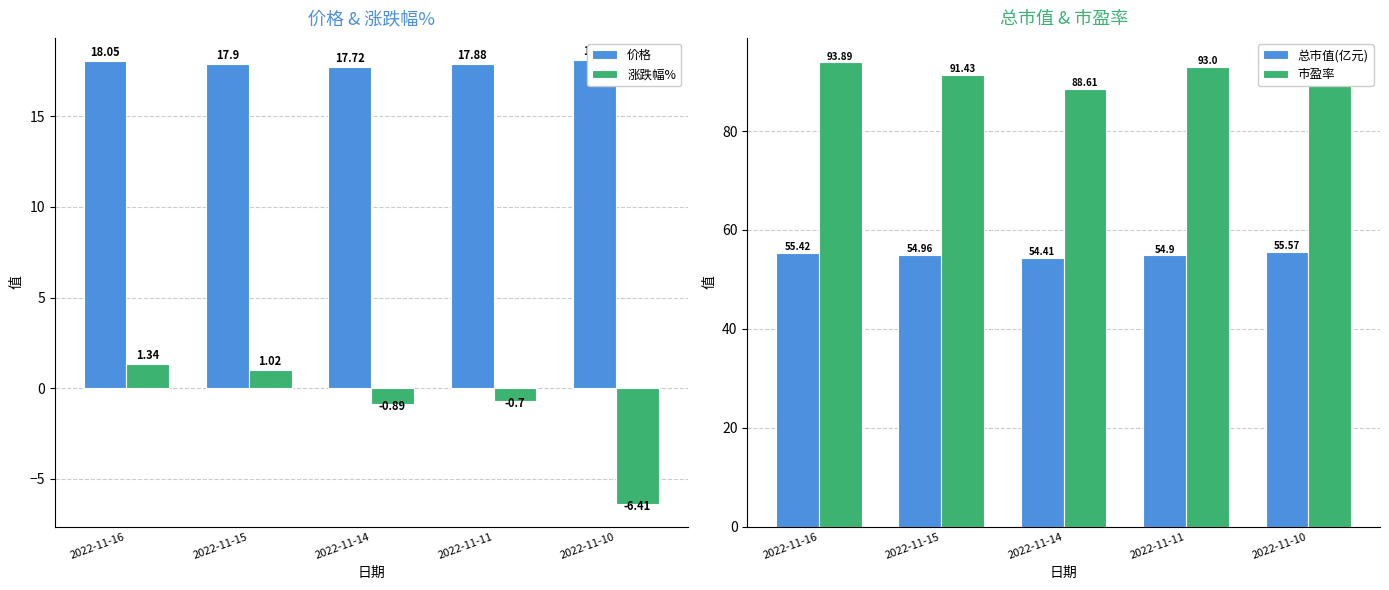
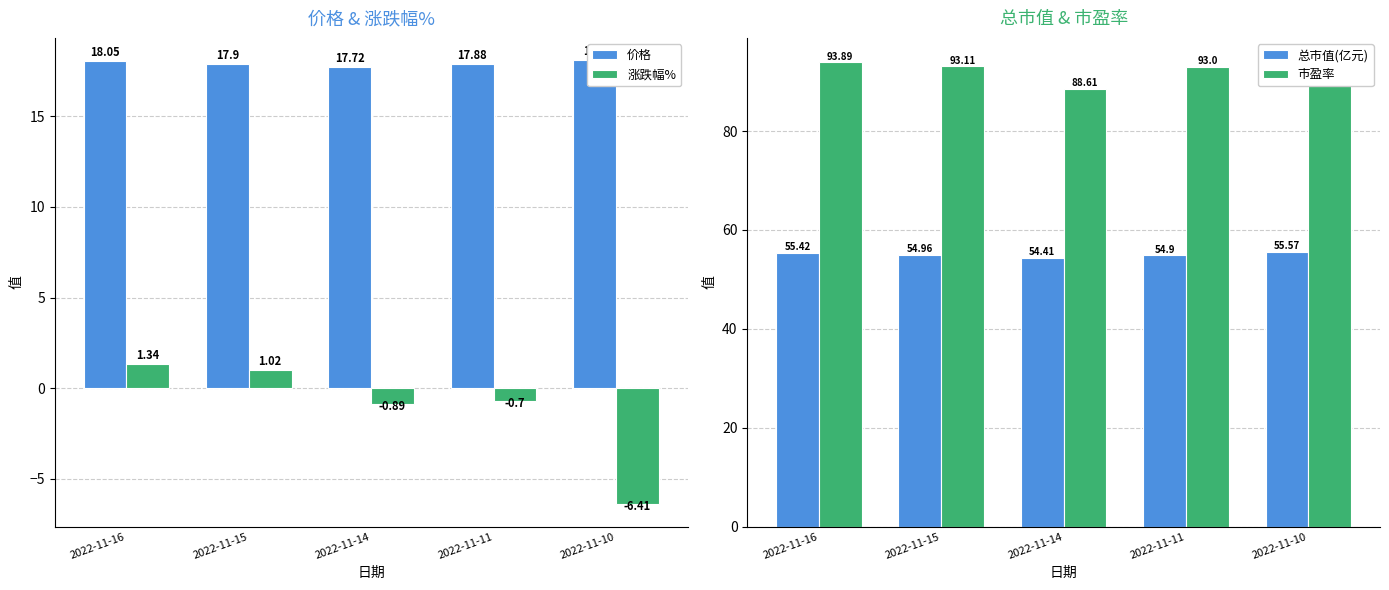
总市值 & 市盈率, 市盈率, 2022-11-15: 91.43 -> 93.11
